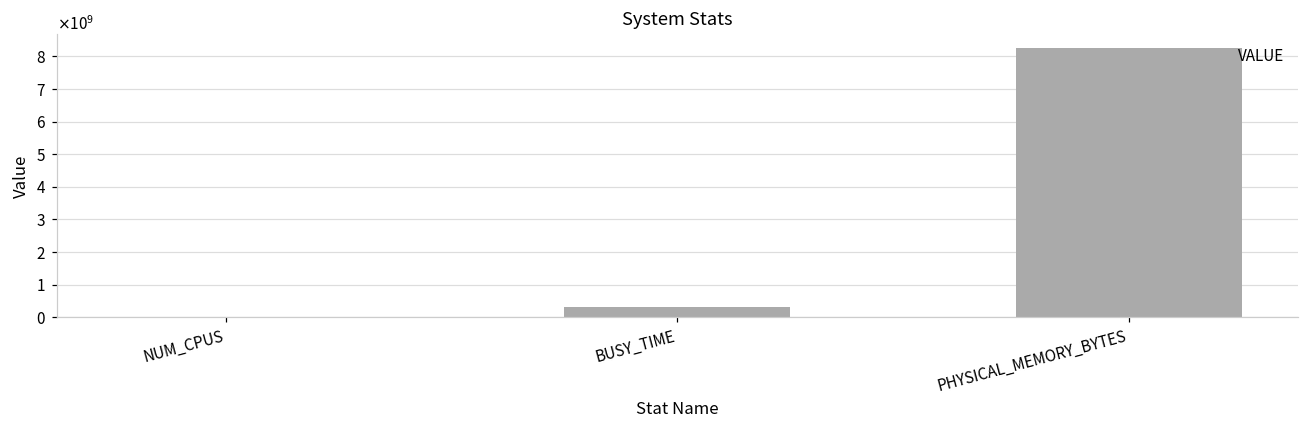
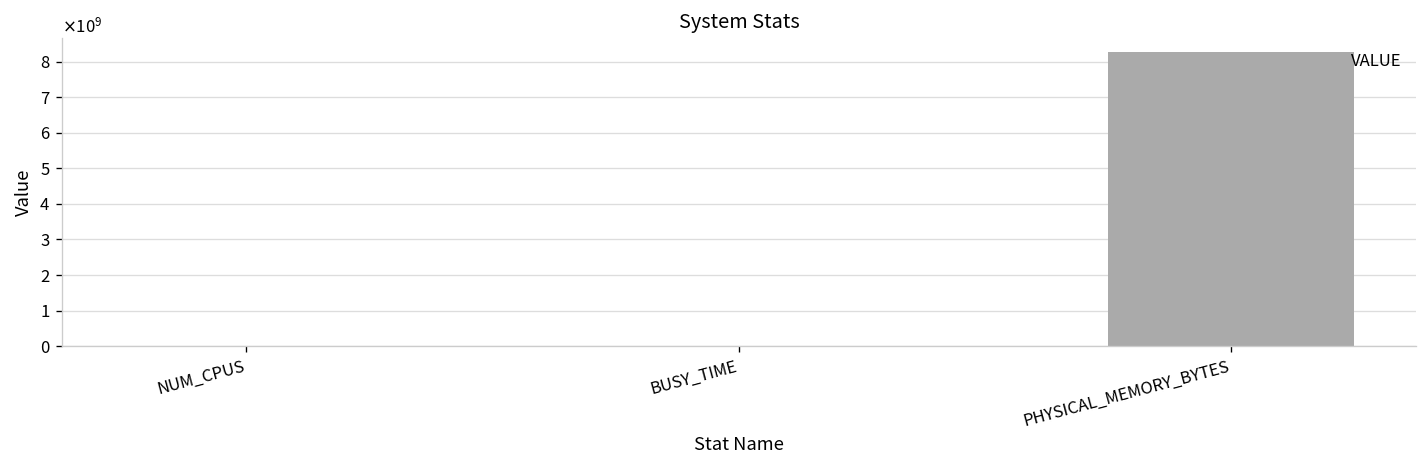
BUSY_TIME: 300000000 -> 0
